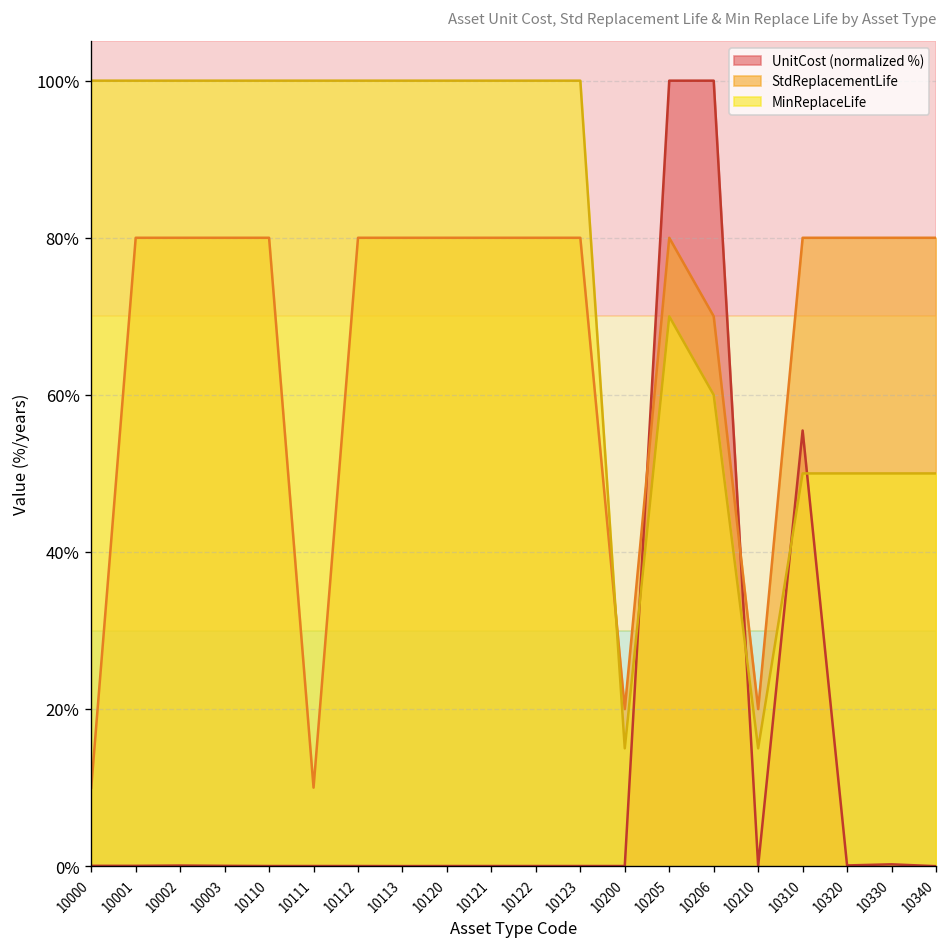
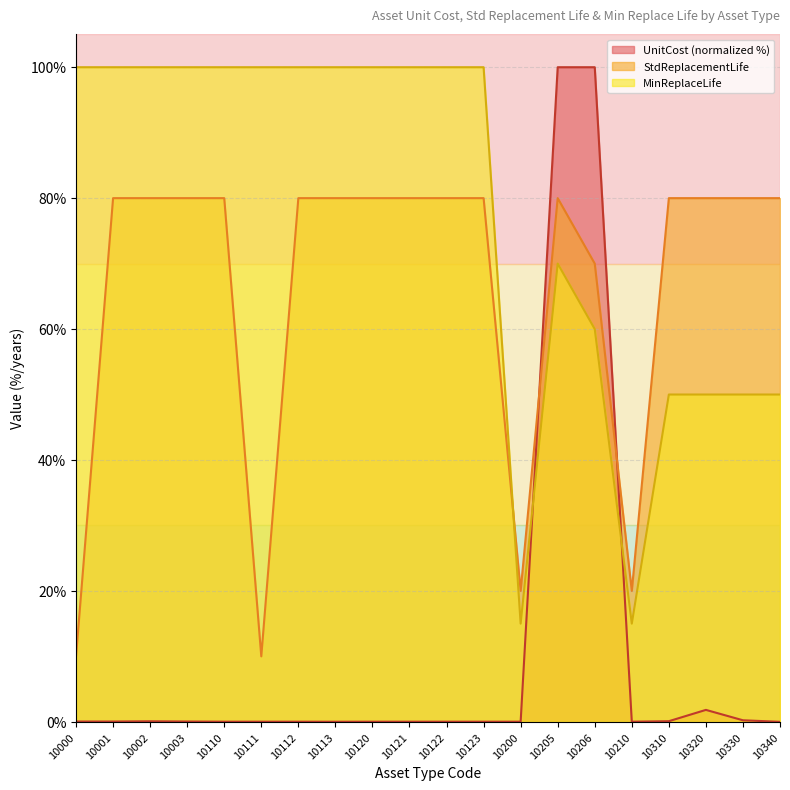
UnitCost (normalized %), 10310: 55% -> 0%
UnitCost (normalized %), 10320: 0% -> 2%
